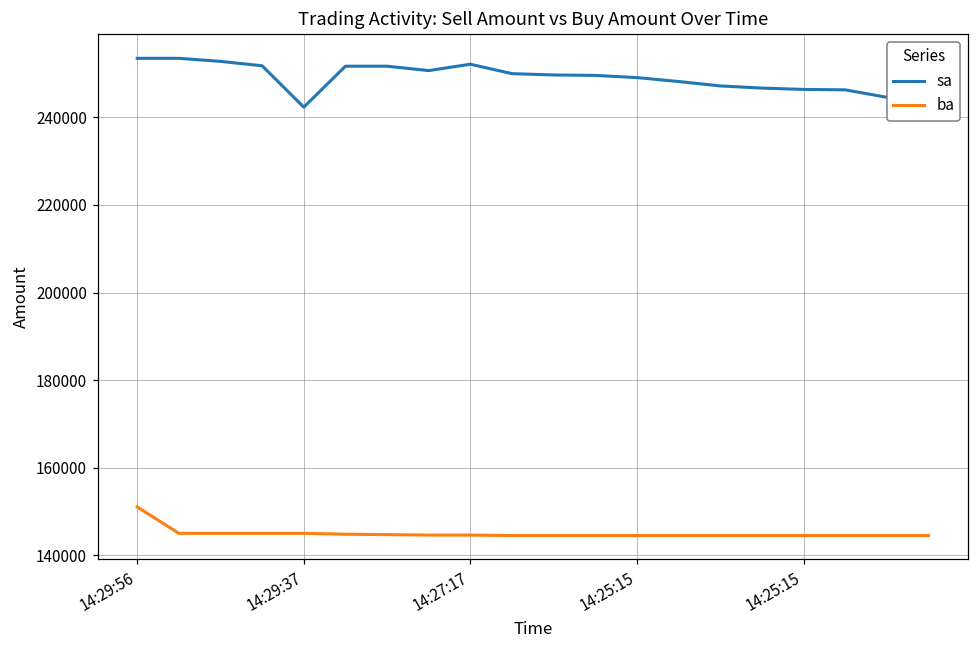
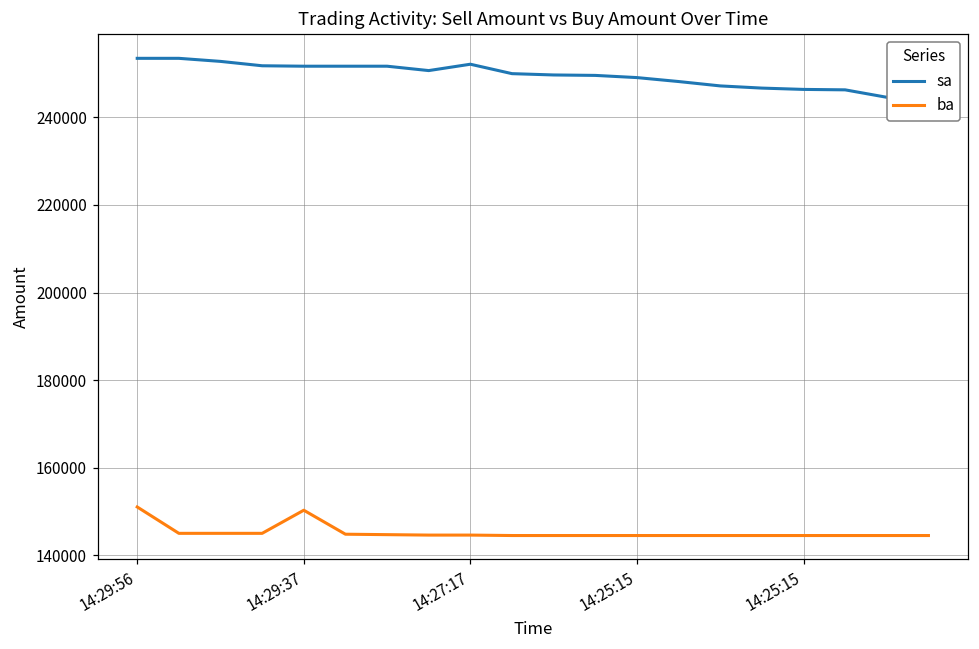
sa, 14:29:37: 242000 -> 252000
ba, 14:29:37: 145000 -> 150000
